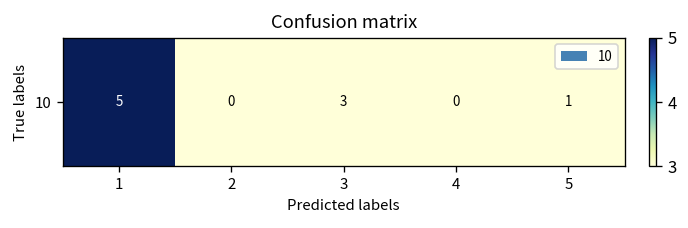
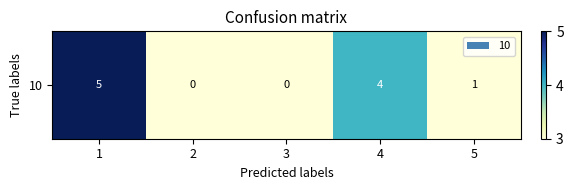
10, 3: 3 -> 0
10, 4: 0 -> 4
